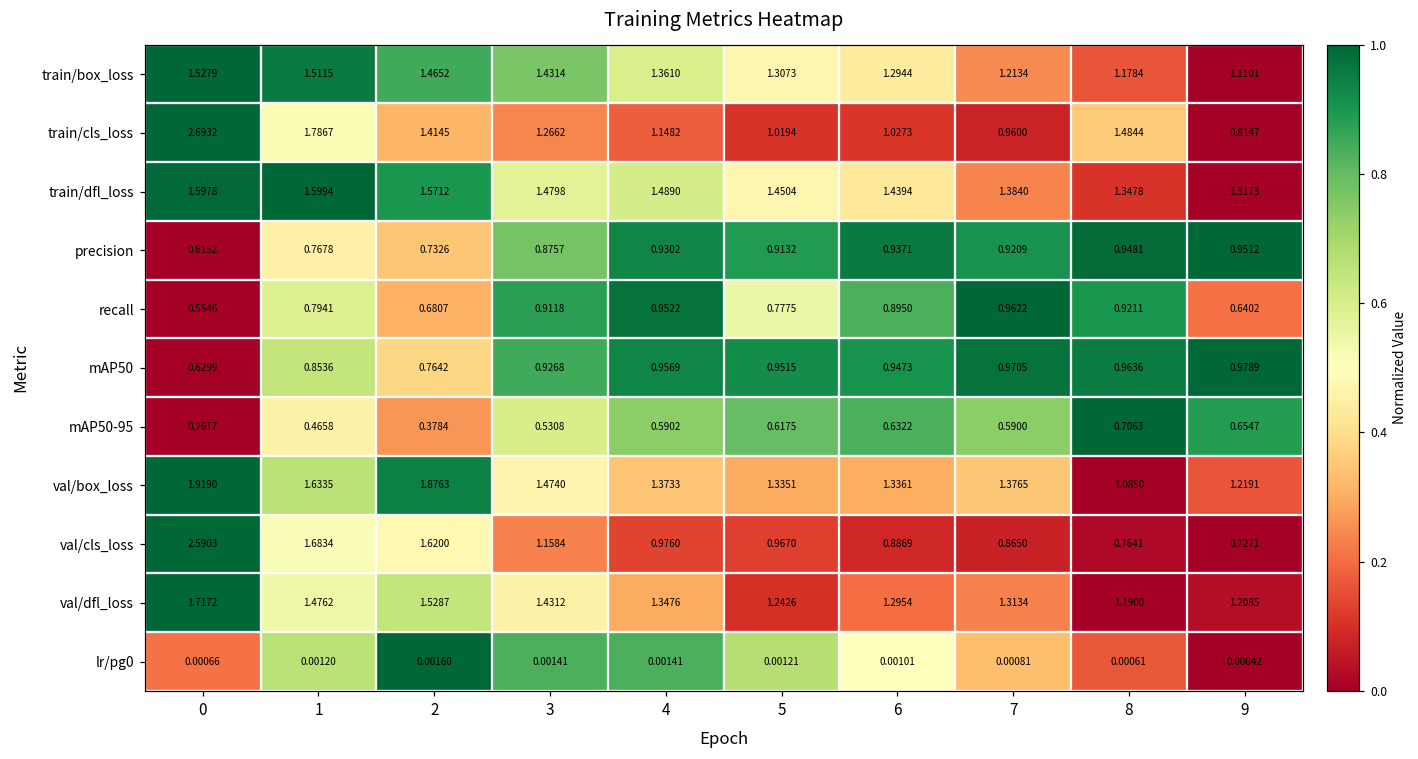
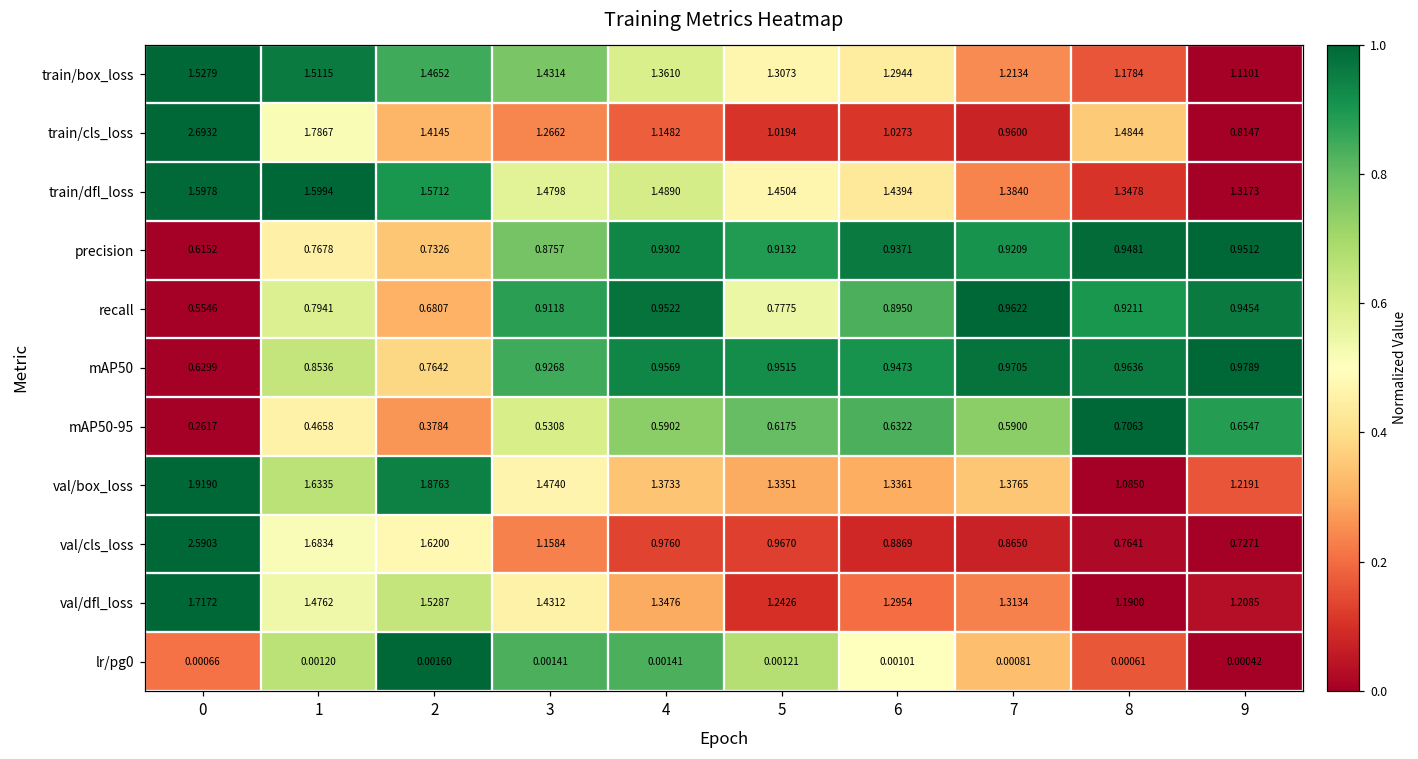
recall, 9: 0.6402 -> 0.9454
